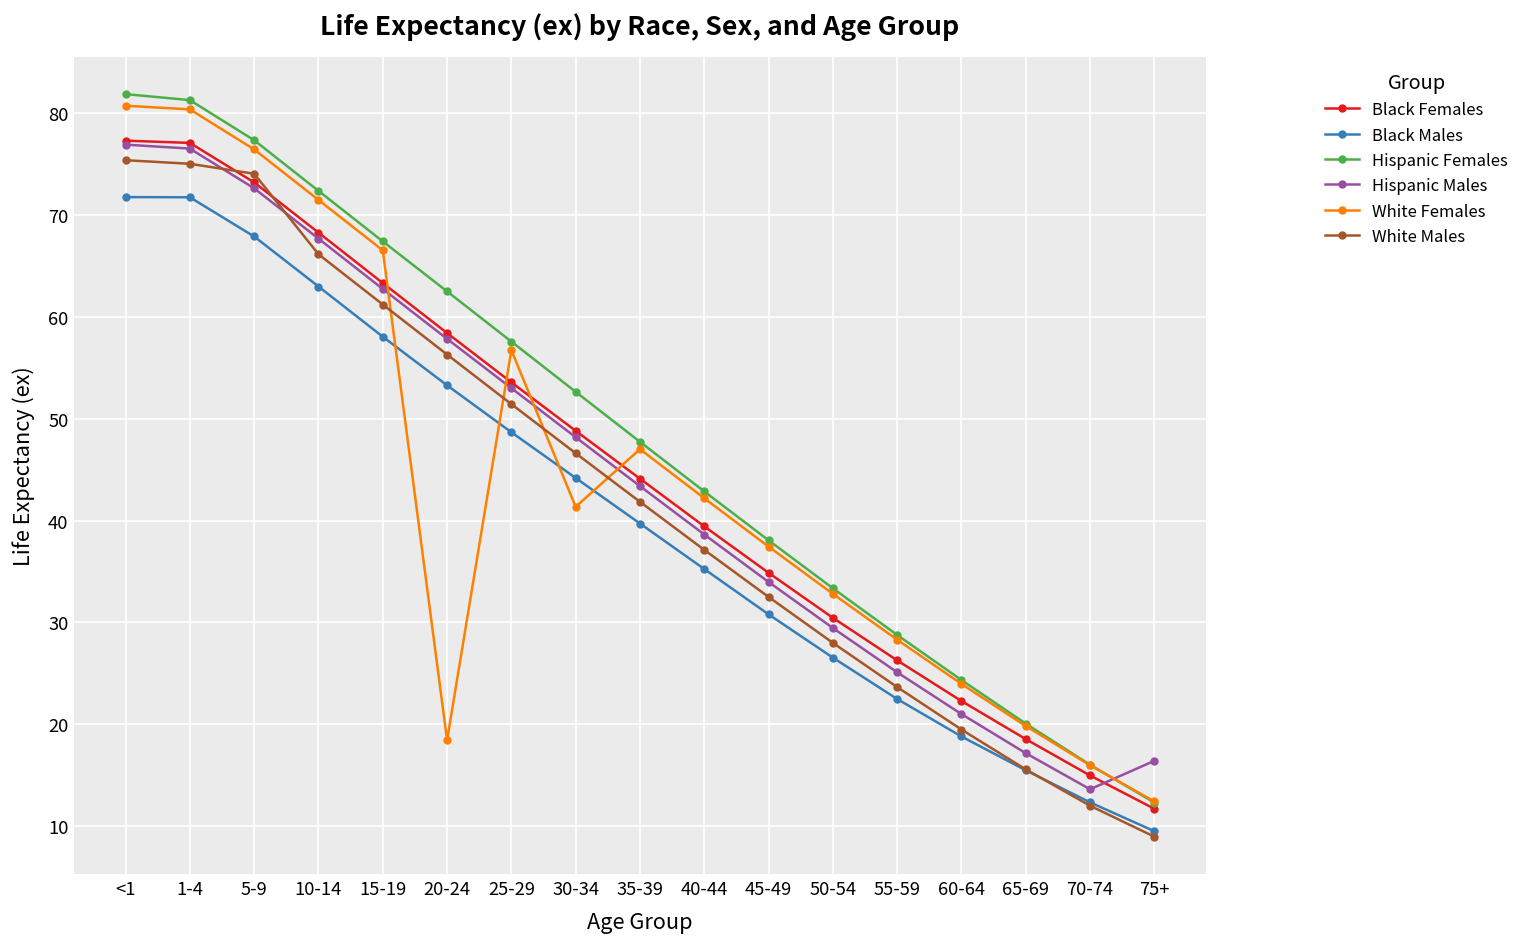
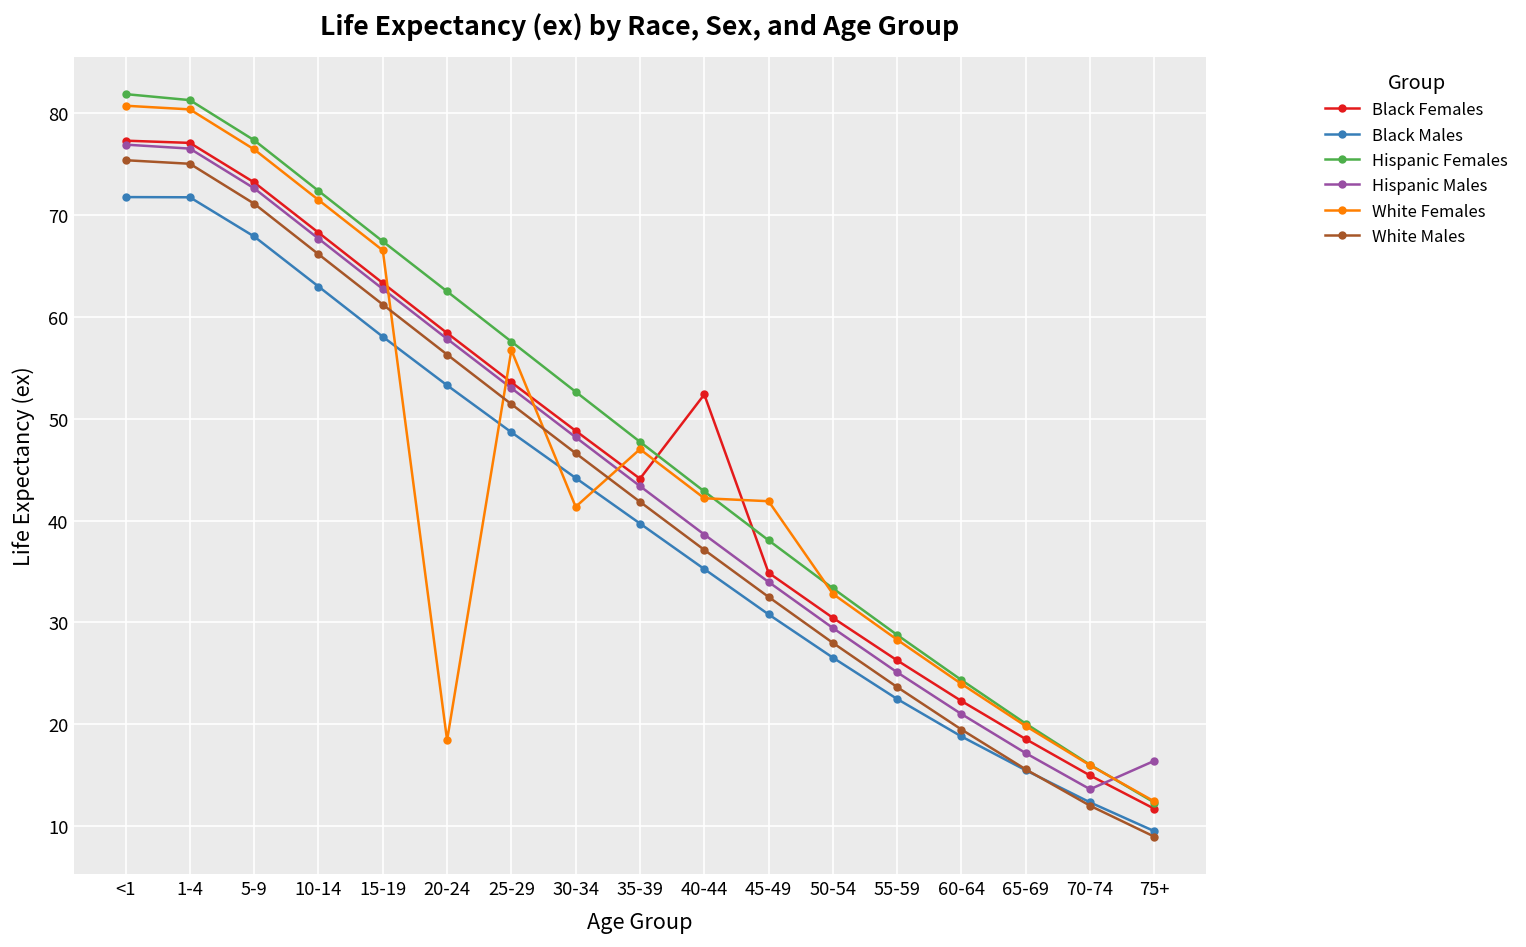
White Males, 5-9: 74 -> 71
Black Females, 40-44: 39 -> 52
White Females, 45-49: 37 -> 42
